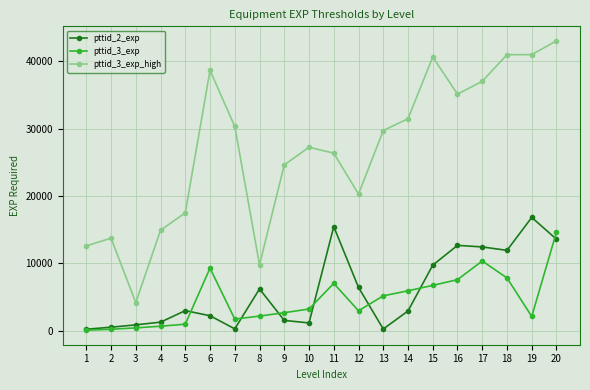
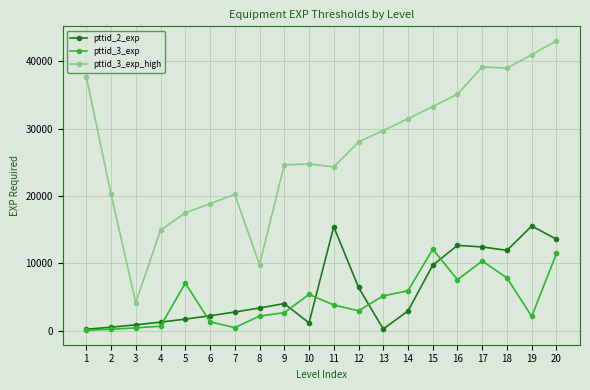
pttid_3_exp_high, 1: 13000 -> 38000
pttid_3_exp_high, 2: 14000 -> 20000
pttid_2_exp, 5: 3000 -> 2000
pttid_3_exp, 5: 1000 -> 7000
pttid_3_exp, 6: 9000 -> 1000
pttid_3_exp_high, 6: 39000 -> 19000
pttid_2_exp, 7: 0 -> 3000
pttid_3_exp, 7: 2000 -> 0
pttid_3_exp_high, 7: 30000 -> 20000
pttid_2_exp, 8: 6000 -> 3000
pttid_2_exp, 9: 2000 -> 4000
pttid_3_exp, 10: 3000 -> 5000
pttid_3_exp_high, 10: 27000 -> 25000
pttid_3_exp, 11: 7000 -> 4000
pttid_3_exp_high, 11: 26000 -> 24000
pttid_3_exp_high, 12: 20000 -> 28000
pttid_3_exp, 15: 7000 -> 12000
pttid_3_exp_high, 15: 41000 -> 33000
pttid_3_exp_high, 17: 37000 -> 39000
pttid_3_exp_high, 18: 41000 -> 39000
pttid_2_exp, 19: 17000 -> 16000
pttid_3_exp, 20: 15000 -> 12000
